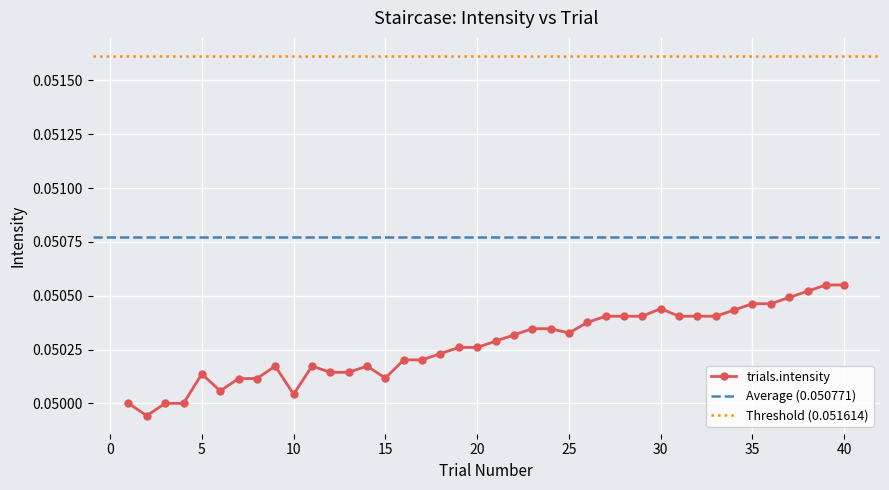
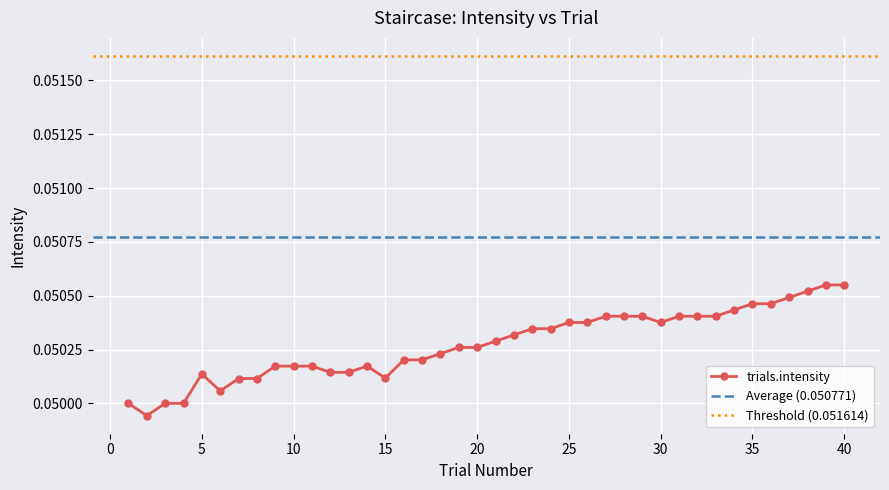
10: 0.05004 -> 0.05017
25: 0.05033 -> 0.05038
30: 0.05044 -> 0.05038
